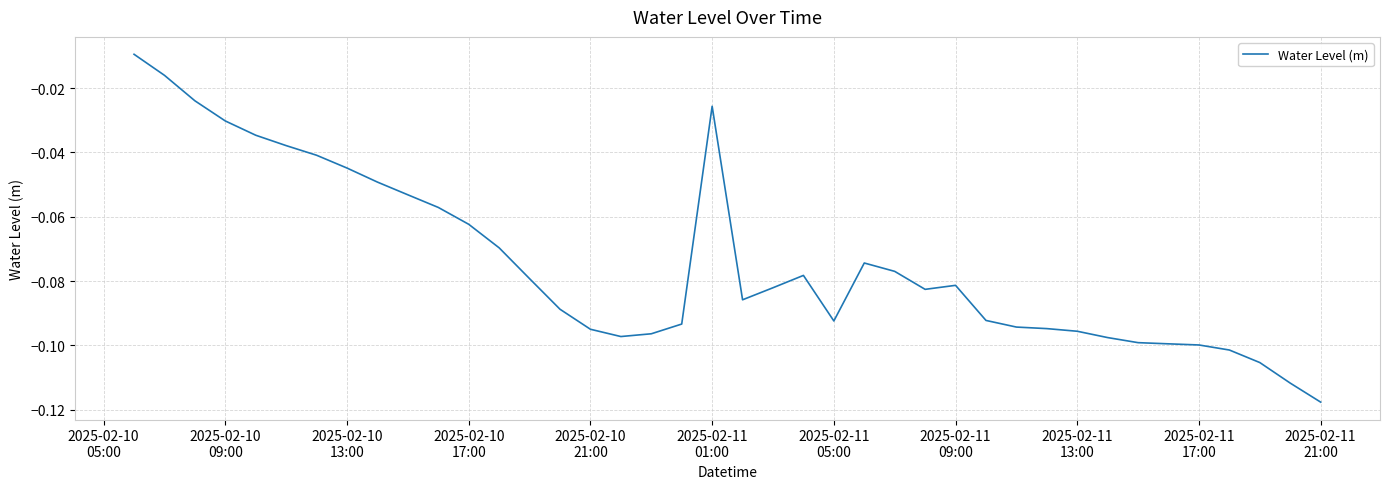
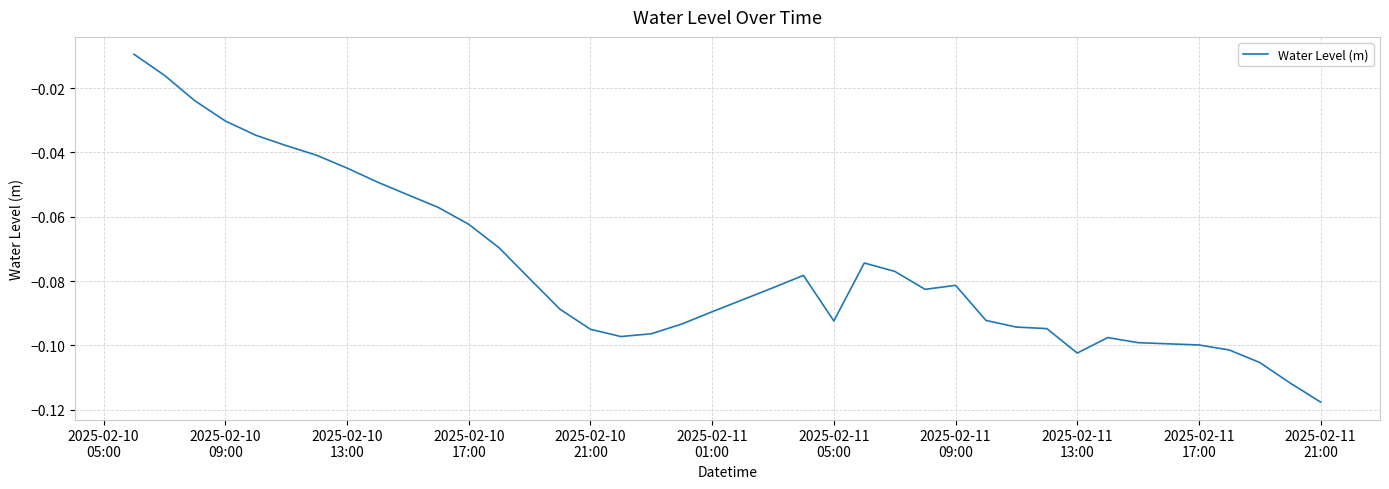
2025-02-11 01:00: -0.026 -> -0.090
2025-02-11 13:00: -0.096 -> -0.102
